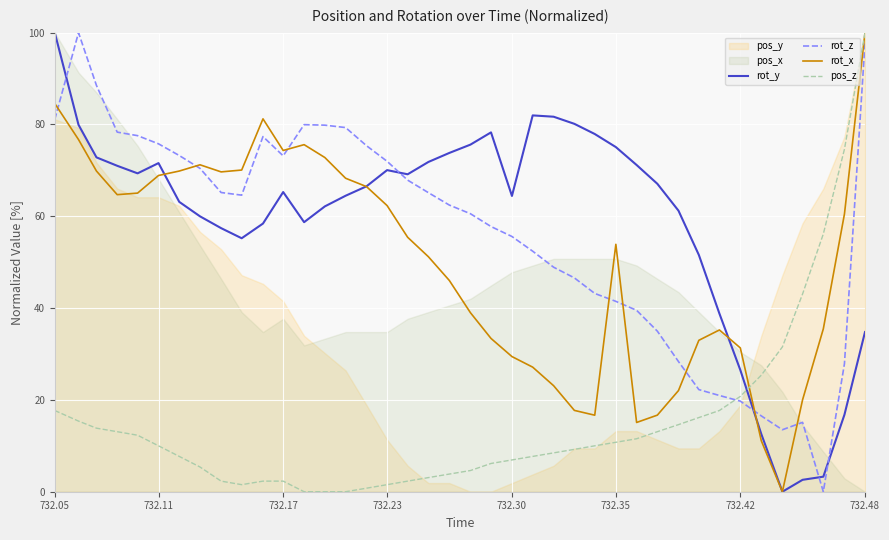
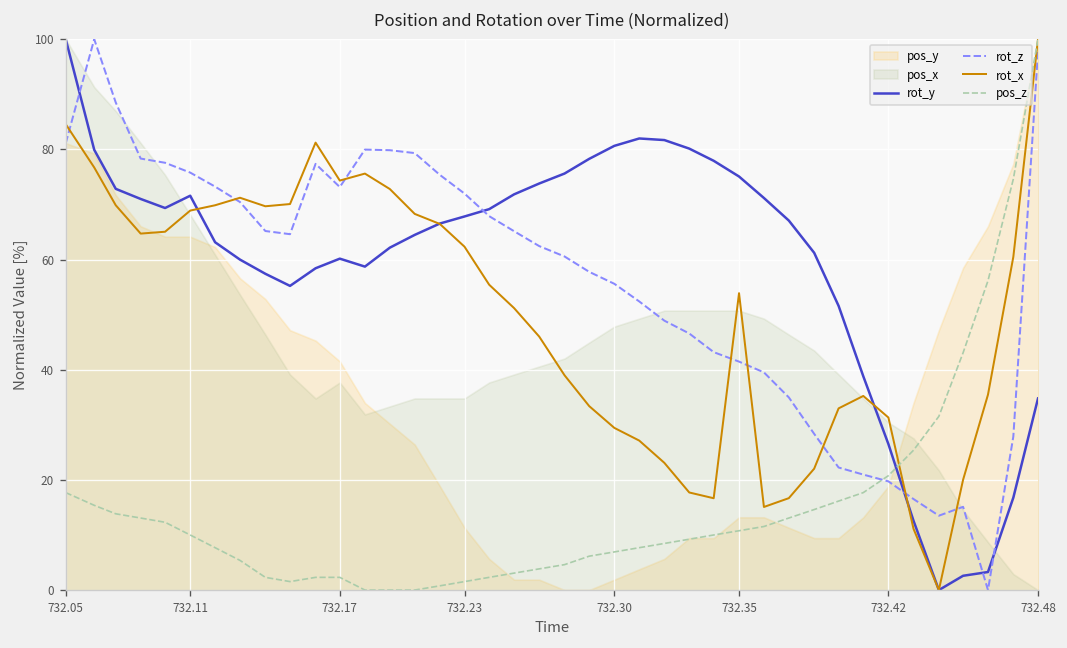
rot_y, 732.17: 65 -> 60
rot_y, 732.23: 70 -> 68
rot_y, 732.30: 64 -> 81
